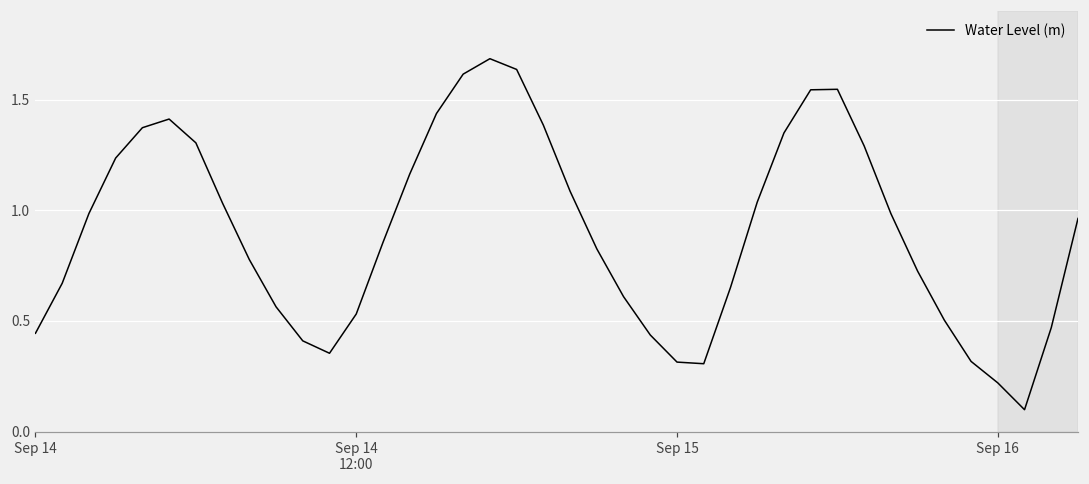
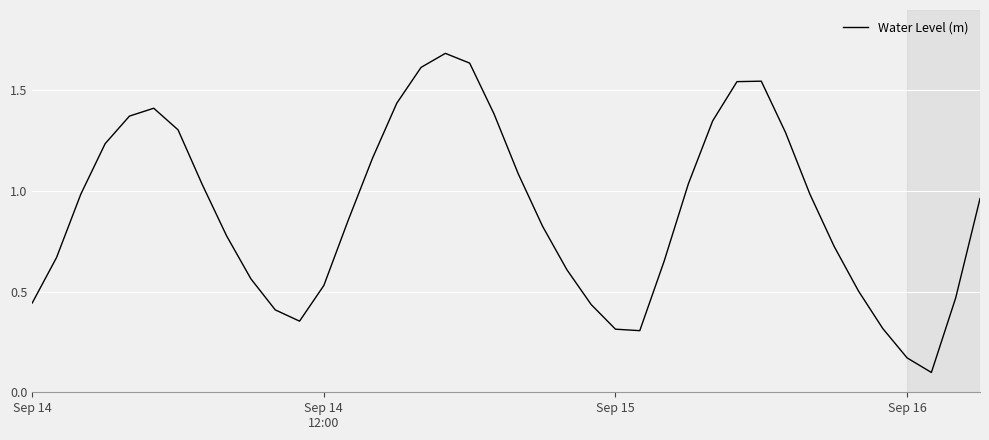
Sep 16: 0.22 -> 0.17
